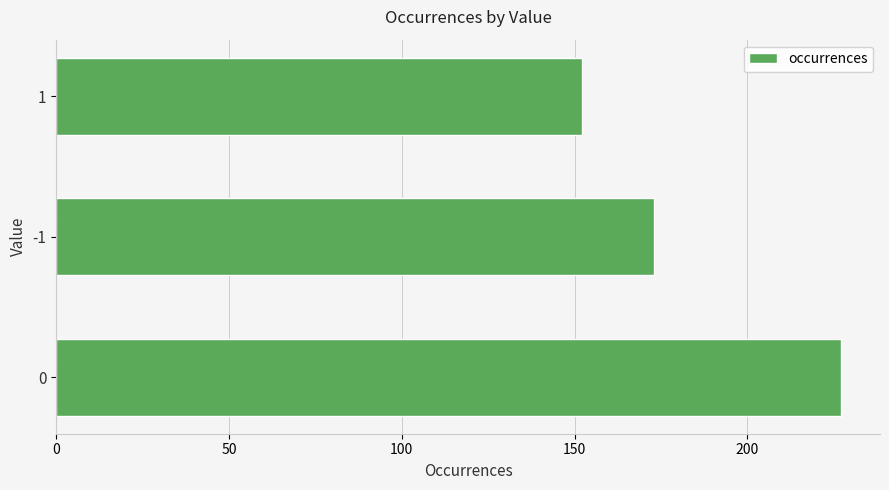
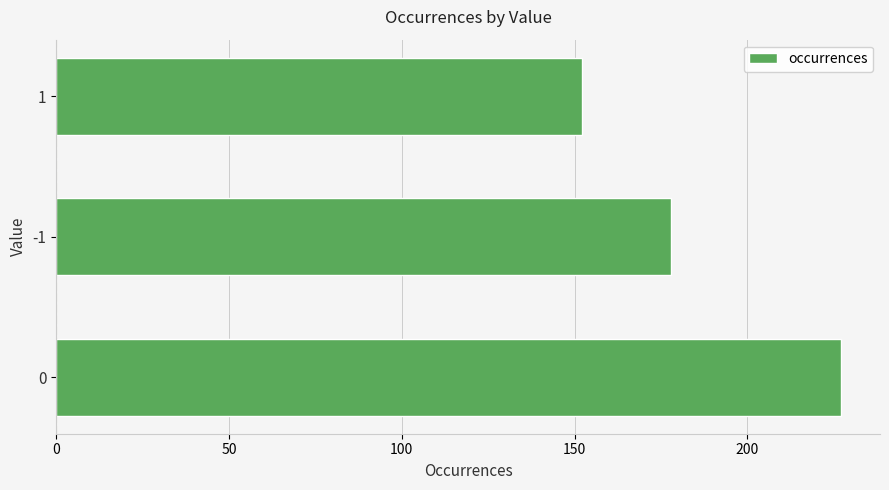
-1: 173 -> 178
